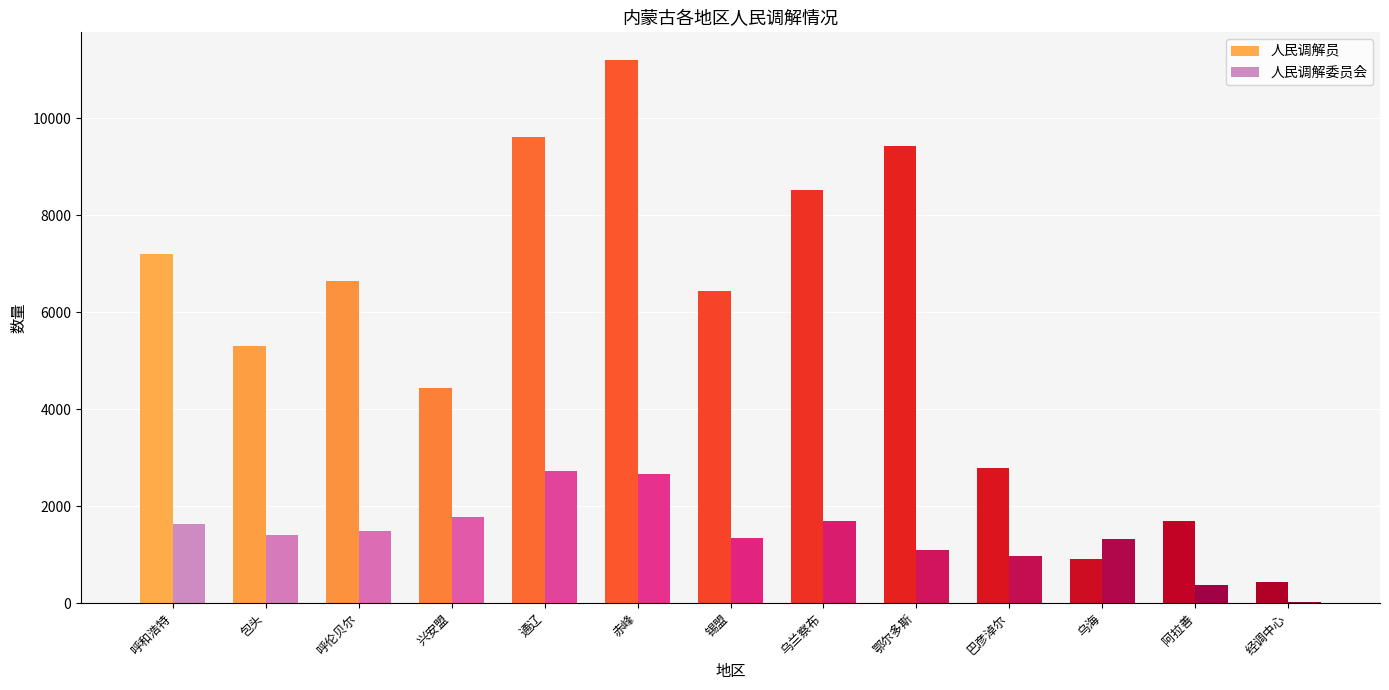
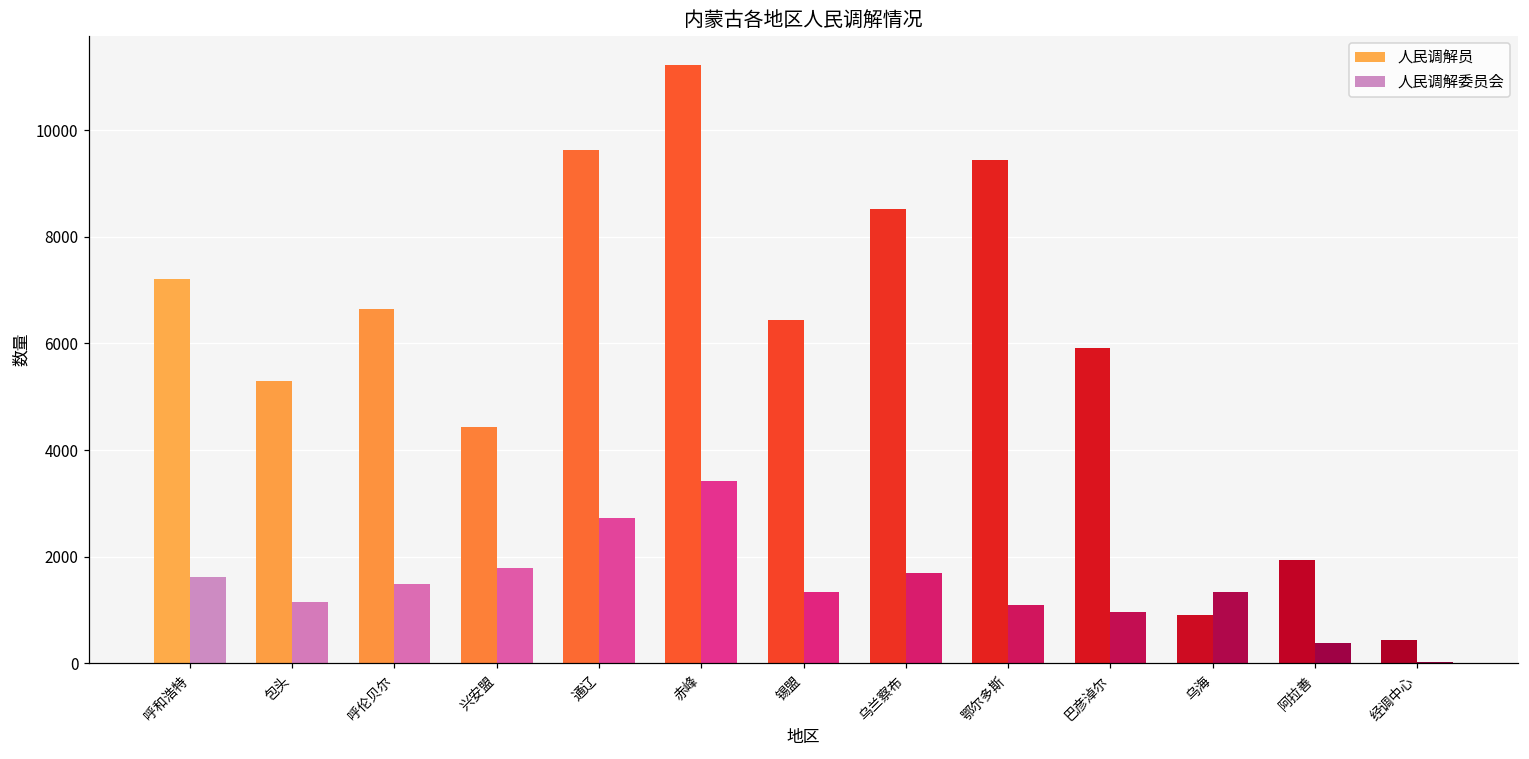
人民调解委员会, 包头: 1400 -> 1200
人民调解委员会, 赤峰: 2700 -> 3400
人民调解员, 巴彦淖尔: 2800 -> 5900
人民调解员, 阿拉善: 1700 -> 1900
